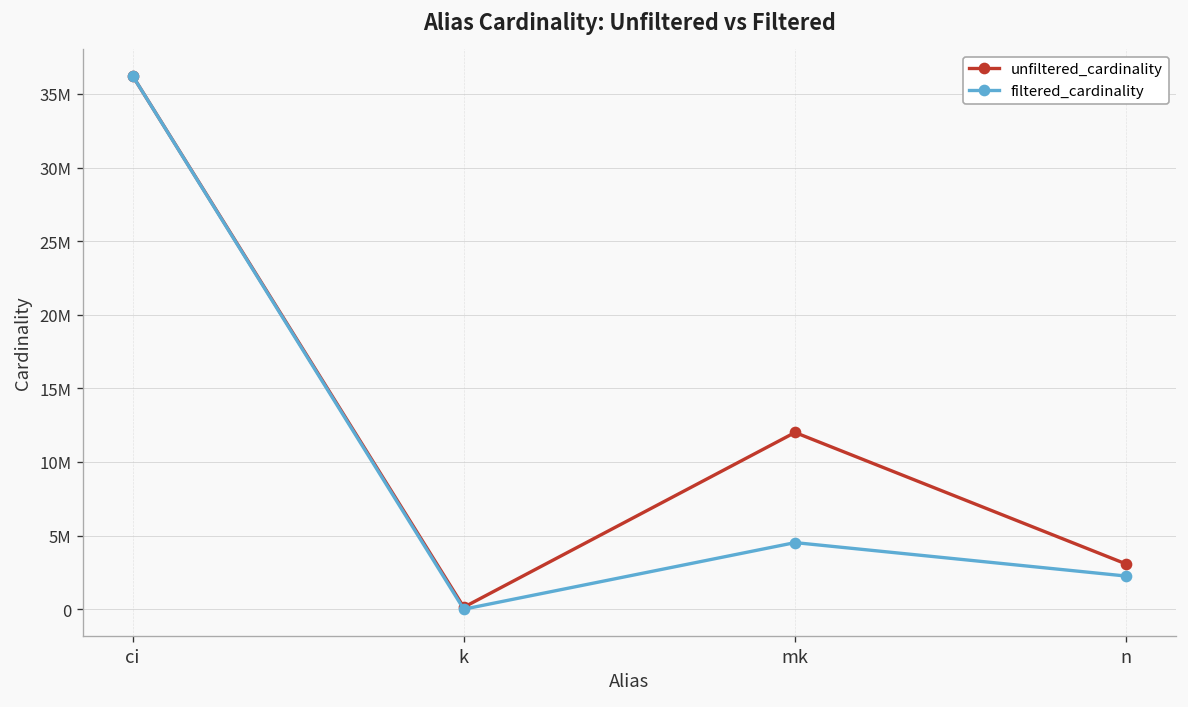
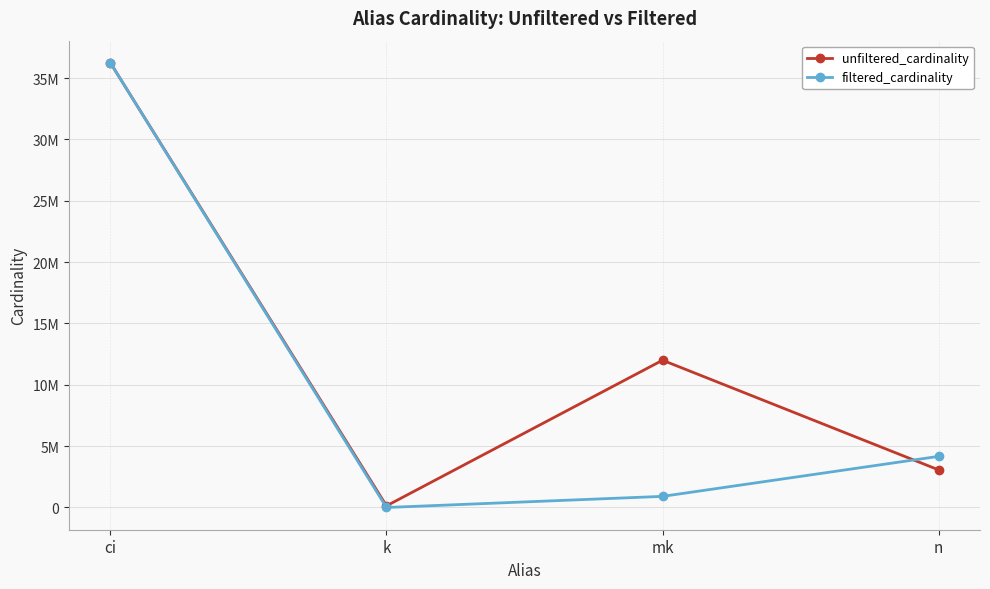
filtered_cardinality, mk: 4500000 -> 900000
filtered_cardinality, n: 2300000 -> 4200000
